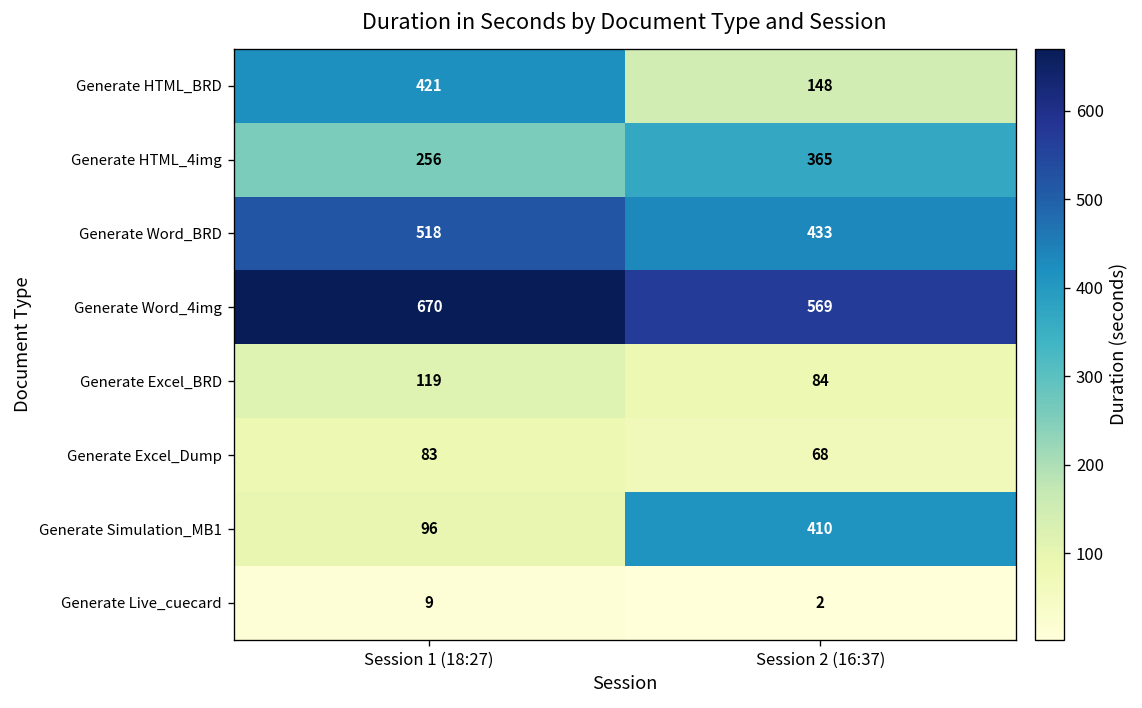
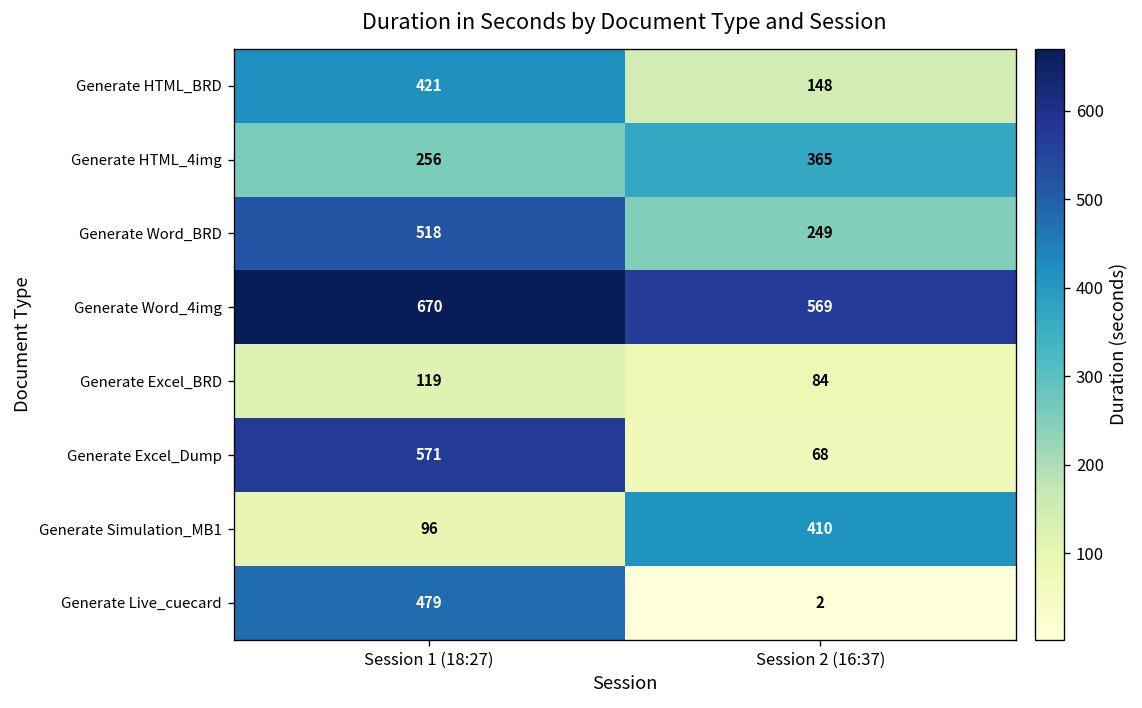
Generate Word_BRD, Session 2 (16:37): 433 -> 249
Generate Excel_Dump, Session 1 (18:27): 83 -> 571
Generate Live_cuecard, Session 1 (18:27): 9 -> 479
